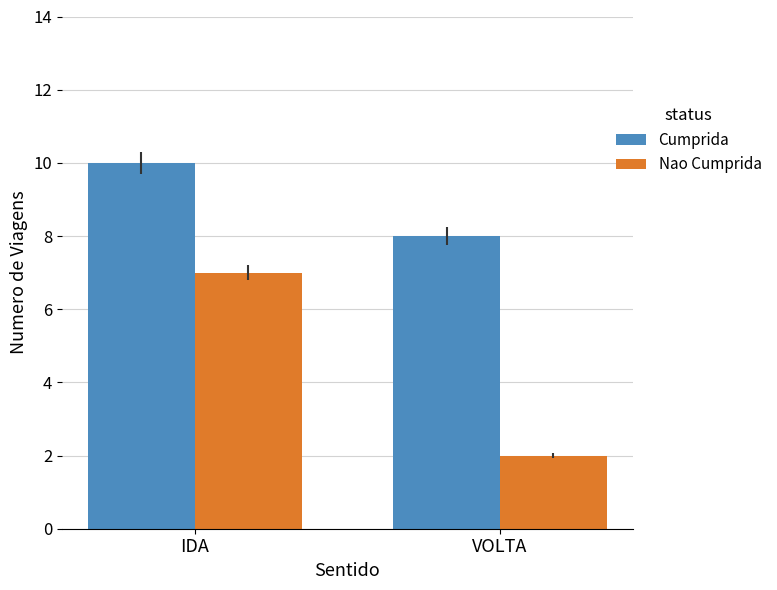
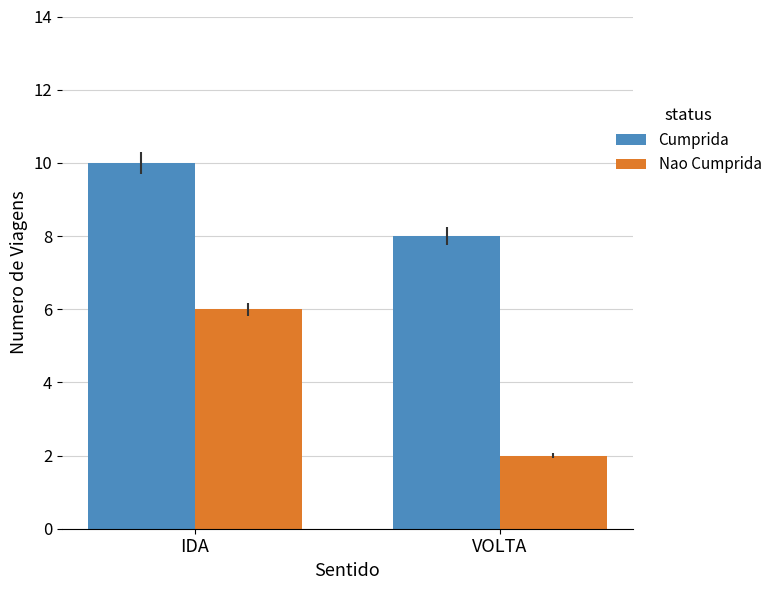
Nao Cumprida, IDA: 7 -> 6
